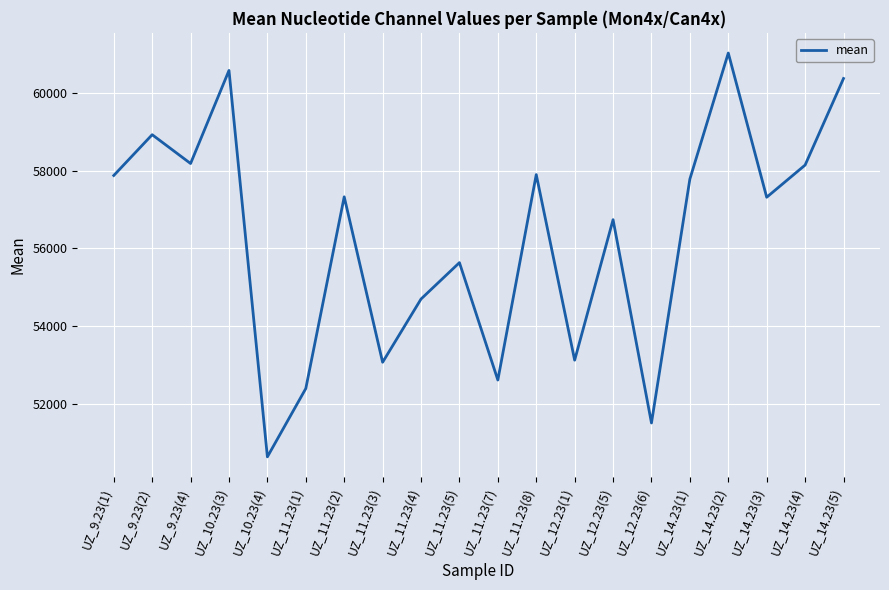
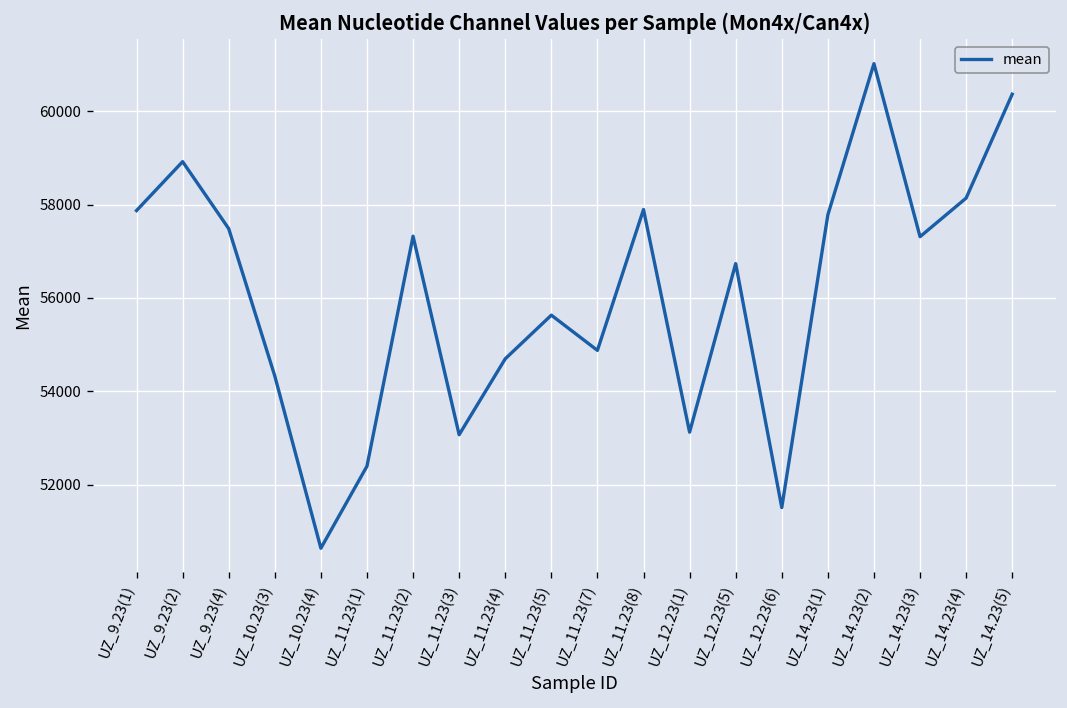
UZ_9.23(4): 58200 -> 57500
UZ_10.23(3): 60600 -> 54300
UZ_11.23(7): 52600 -> 54900
